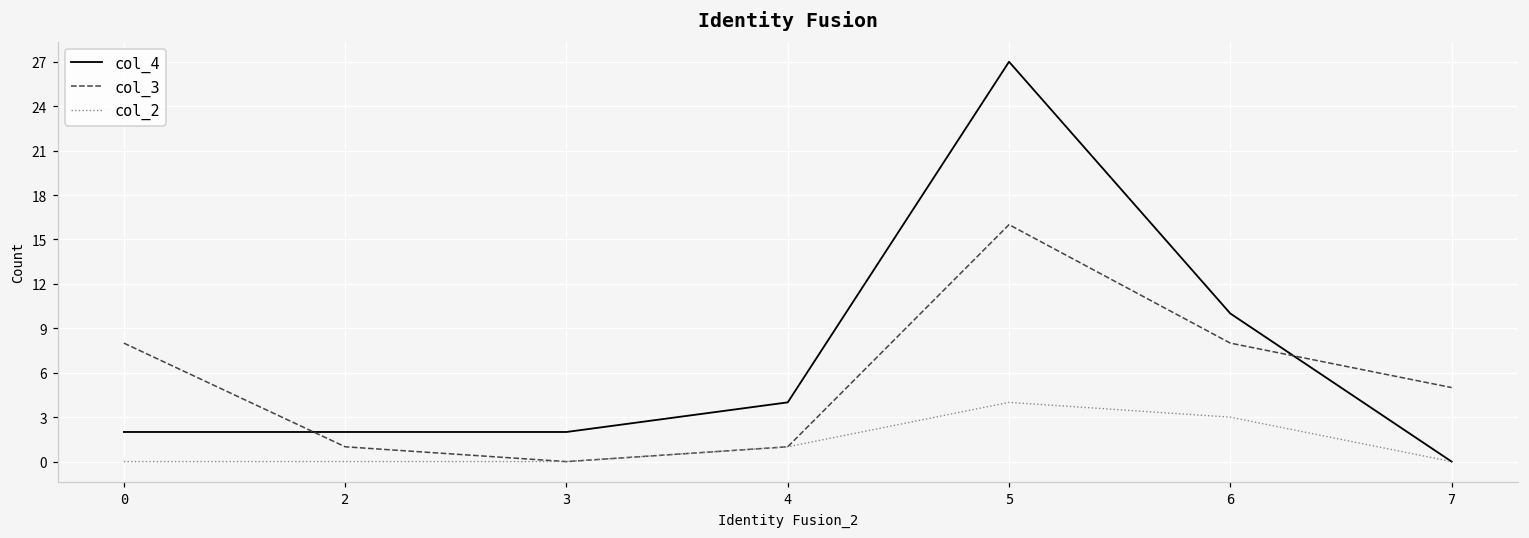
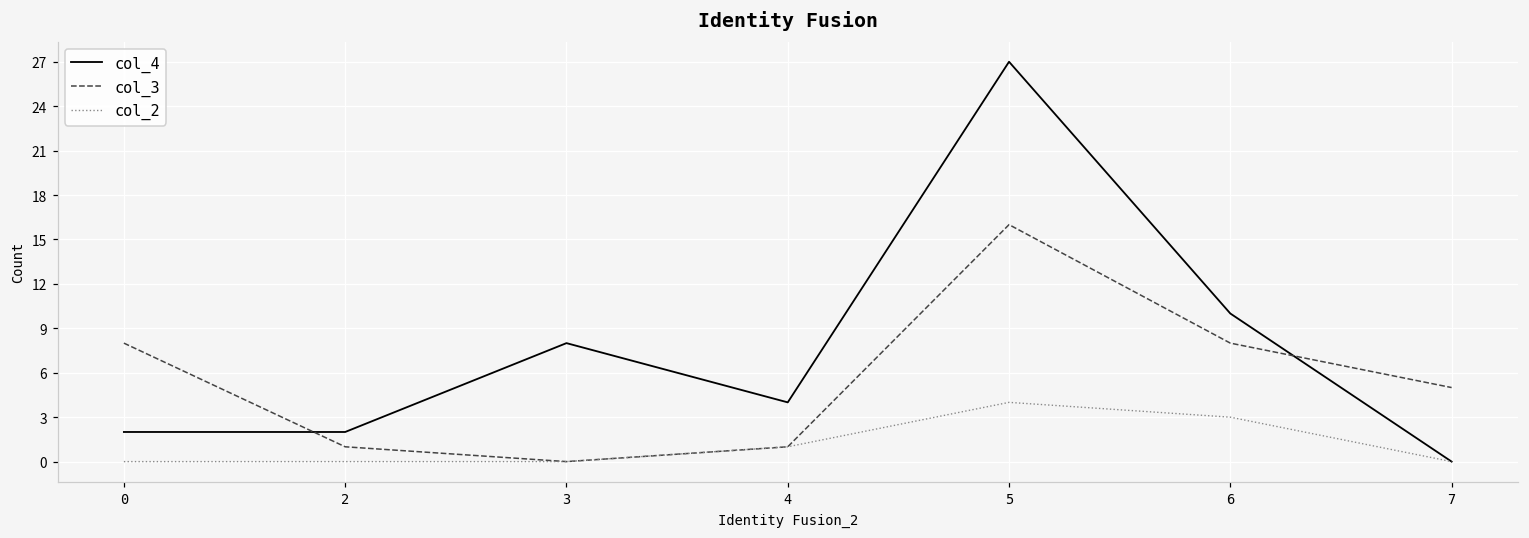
col_4, 3: 2 -> 8
